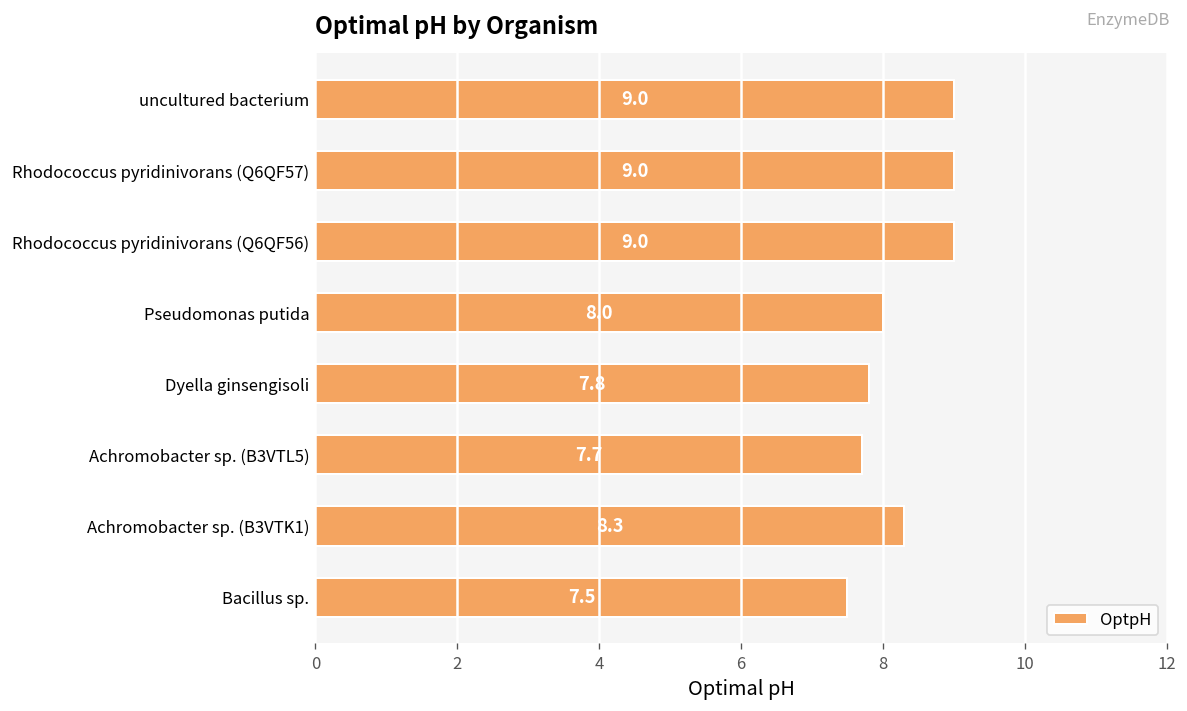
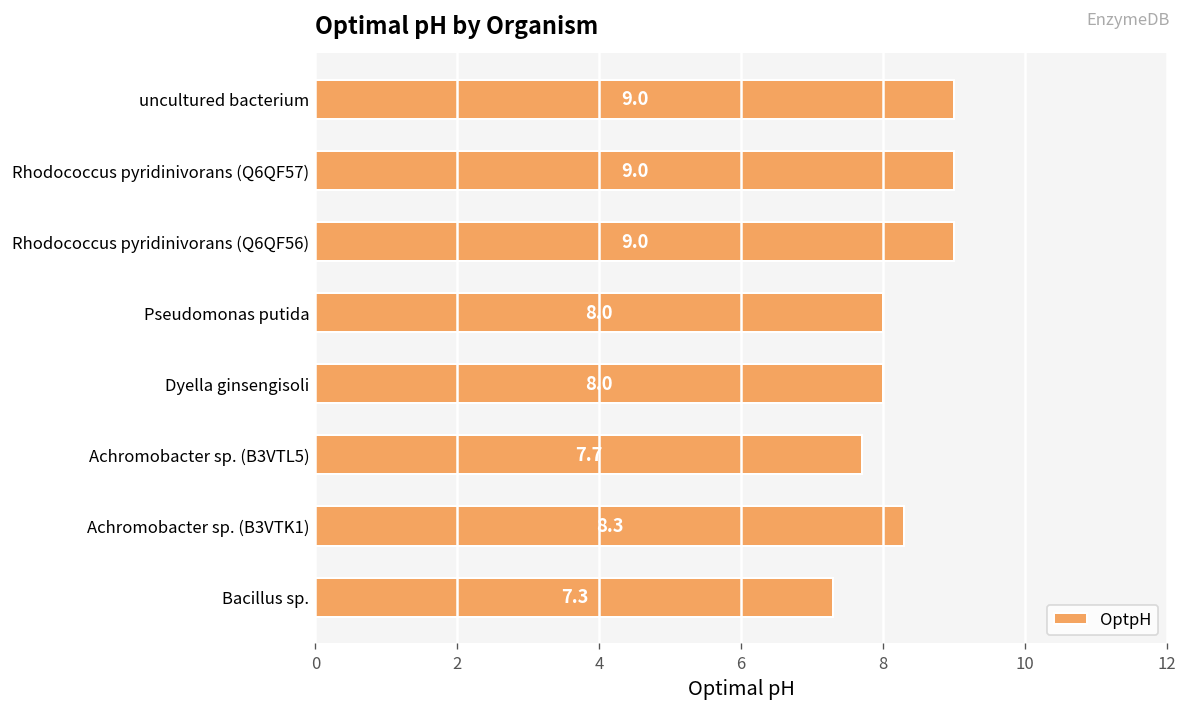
Dyella ginsengisoli: 7.8 -> 8.0
Bacillus sp.: 7.5 -> 7.3
